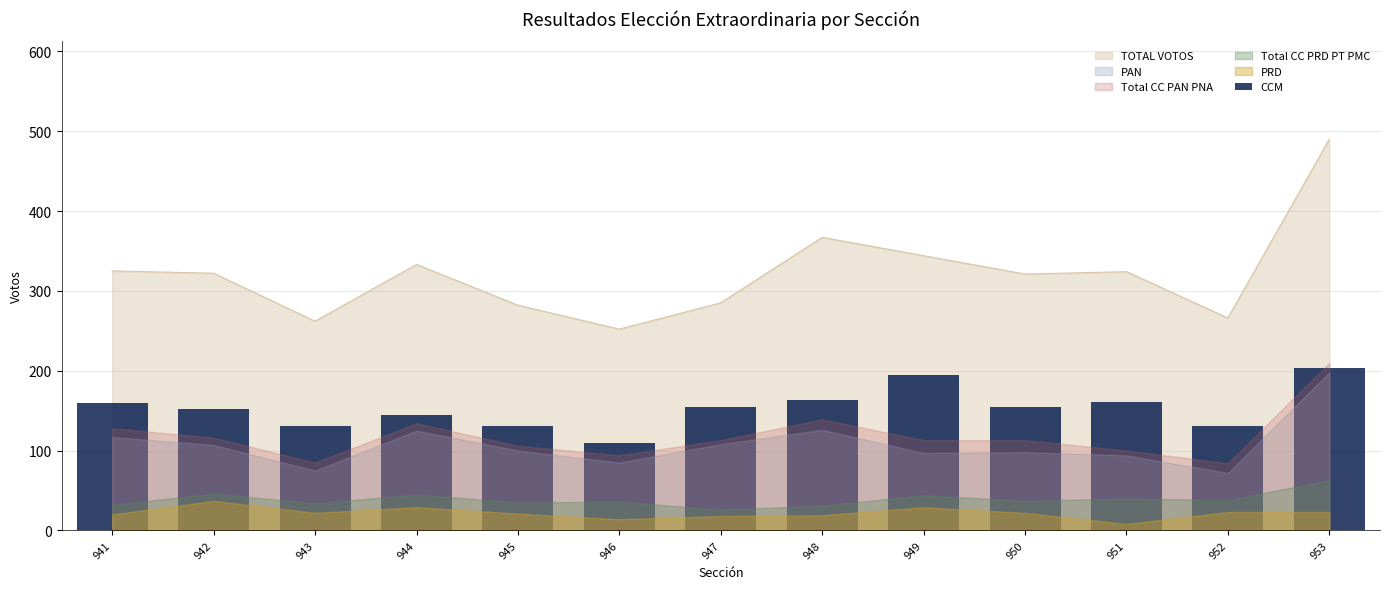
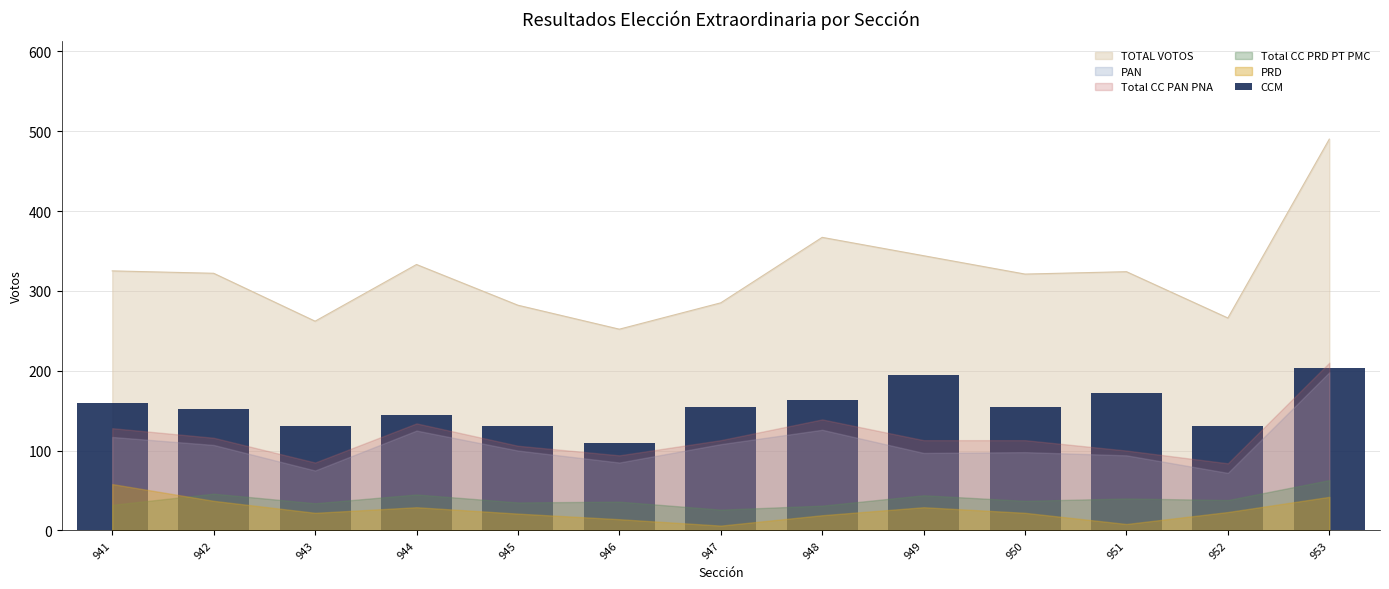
PRD, 941: 20 -> 60
PRD, 947: 20 -> 10
CCM, 951: 160 -> 170
PRD, 953: 20 -> 40
